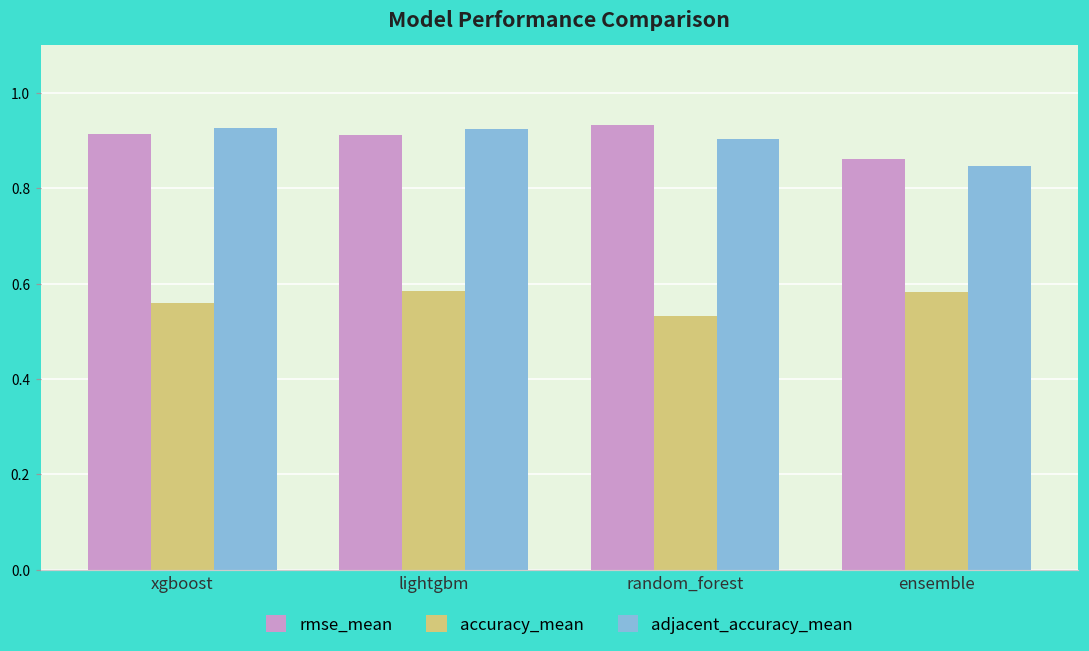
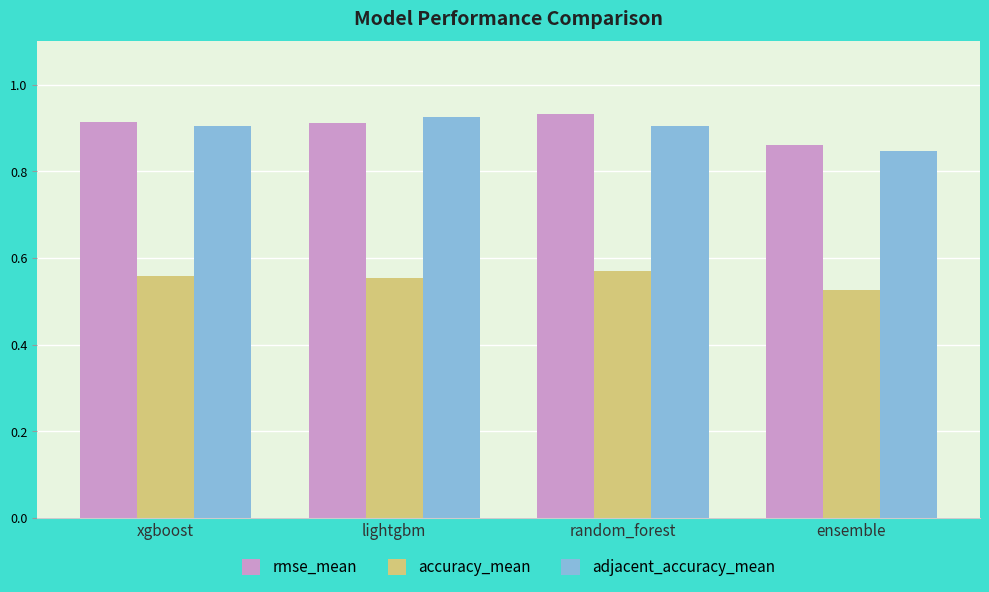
adjacent_accuracy_mean, xgboost: 0.93 -> 0.91
accuracy_mean, lightgbm: 0.58 -> 0.55
accuracy_mean, random_forest: 0.53 -> 0.57
accuracy_mean, ensemble: 0.58 -> 0.53
